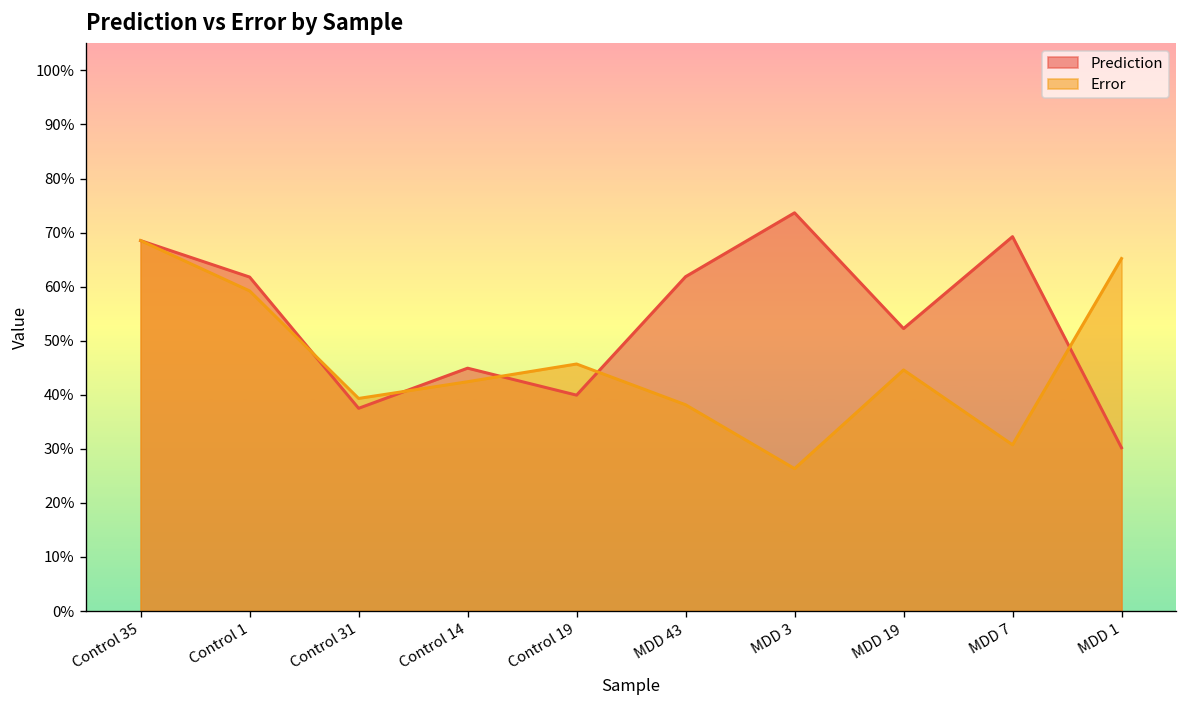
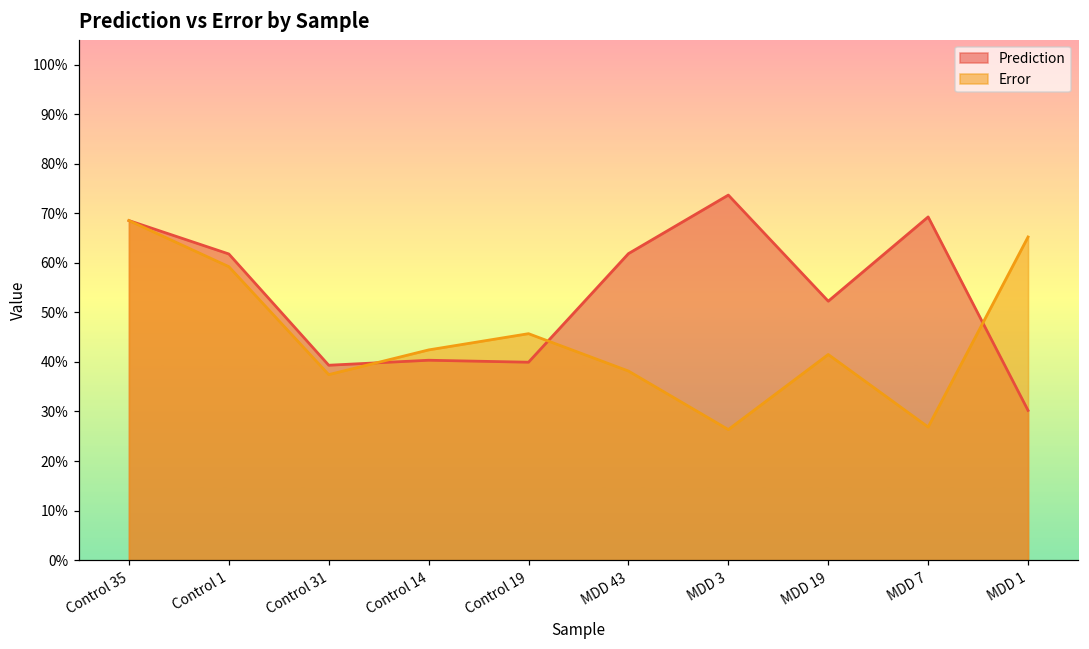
Prediction, Control 31: 38% -> 39%
Error, Control 31: 39% -> 37%
Prediction, Control 14: 45% -> 40%
Error, MDD 19: 45% -> 41%
Error, MDD 7: 31% -> 27%
